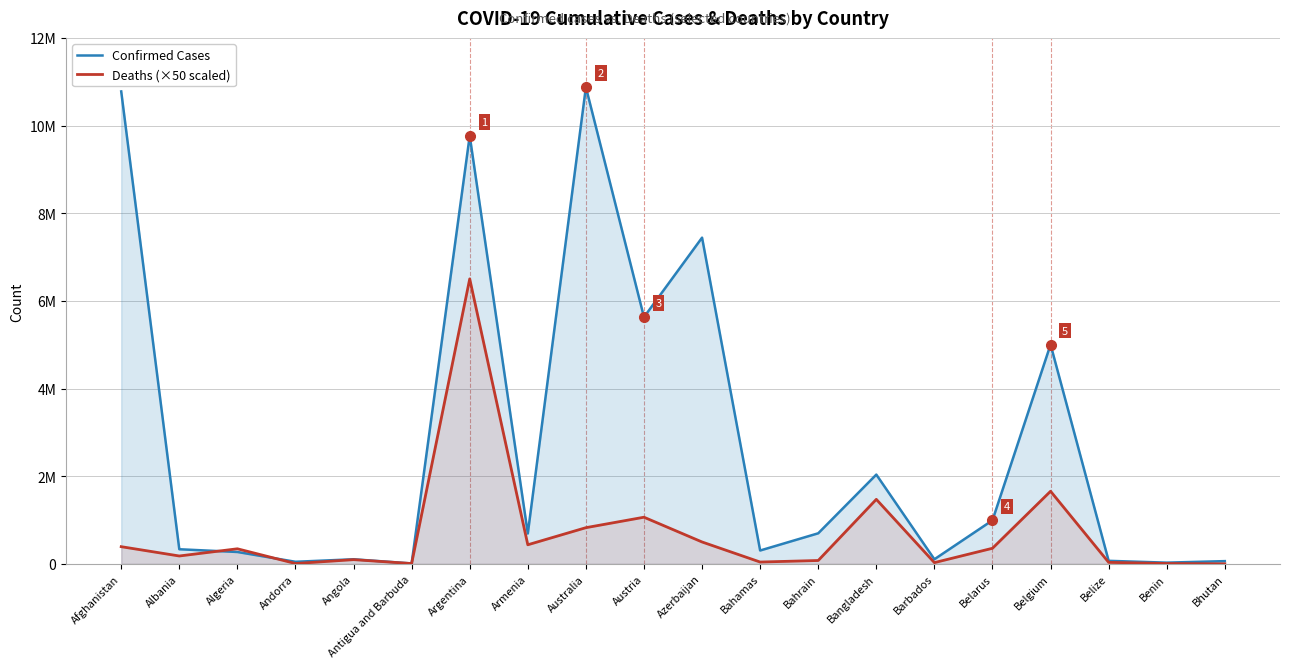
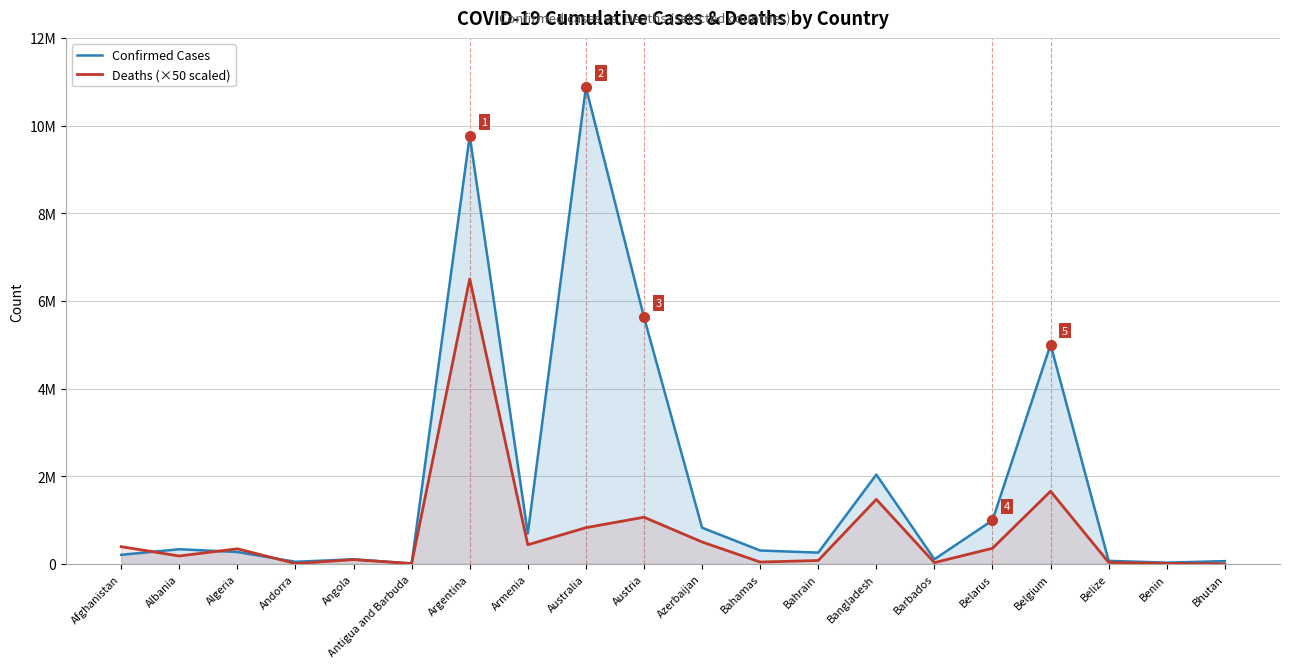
Confirmed Cases, Afghanistan: 10800000 -> 200000
Confirmed Cases, Azerbaijan: 7400000 -> 800000
Confirmed Cases, Bahrain: 700000 -> 300000
